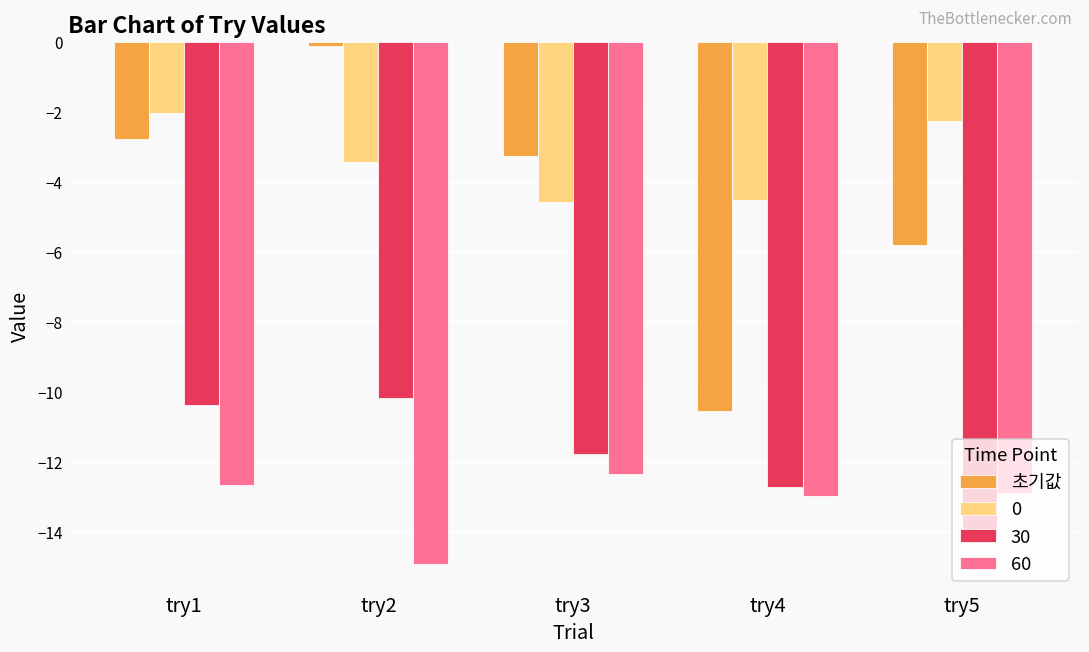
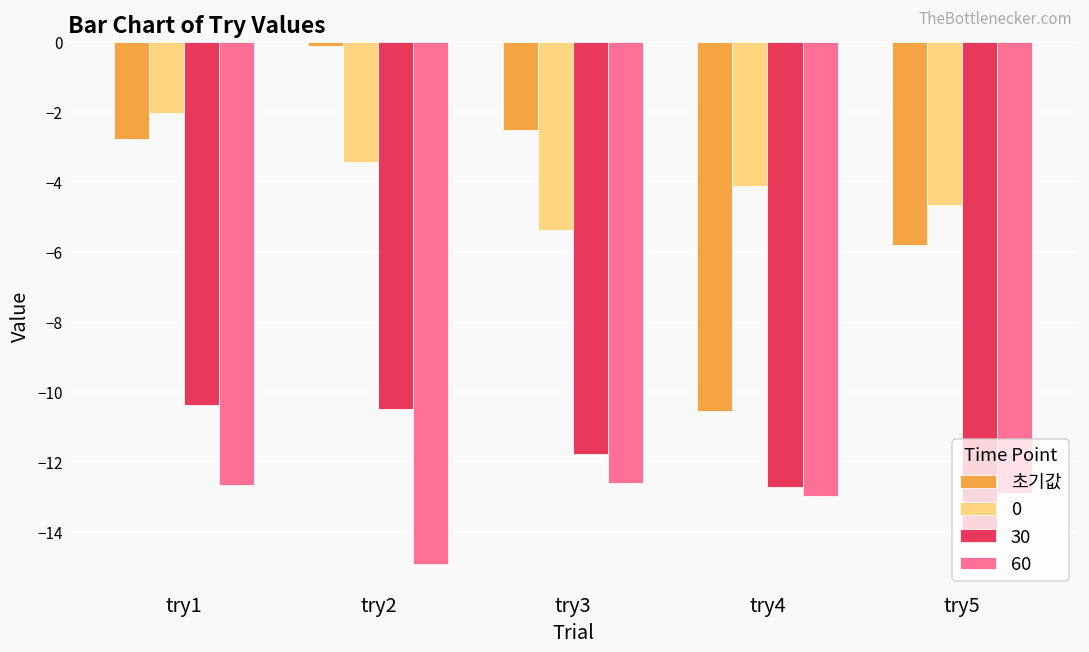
30, try2: -10.2 -> -10.5
초기값, try3: -3.3 -> -2.5
0, try3: -4.6 -> -5.4
60, try3: -12.3 -> -12.6
0, try4: -4.5 -> -4.1
0, try5: -2.3 -> -4.6
